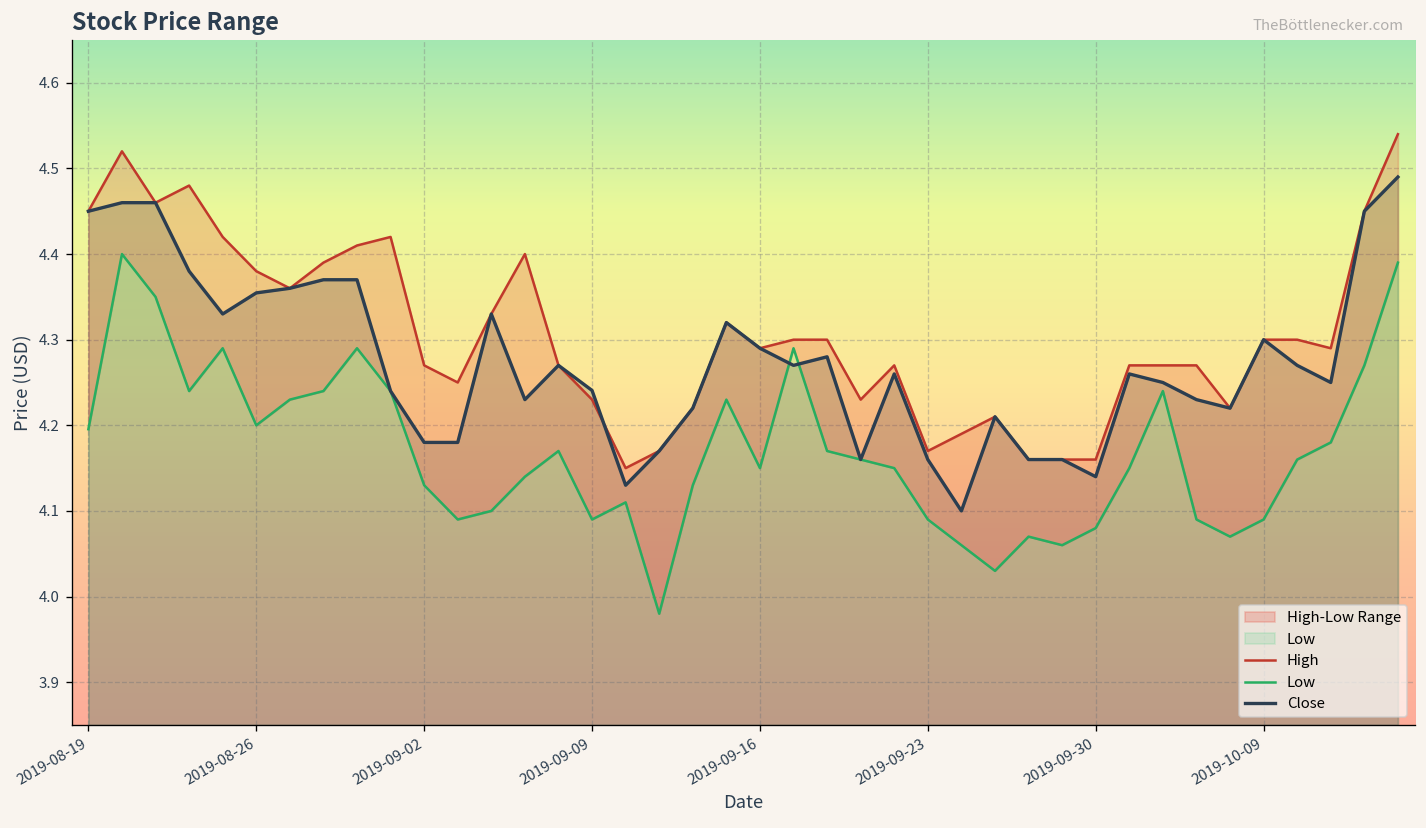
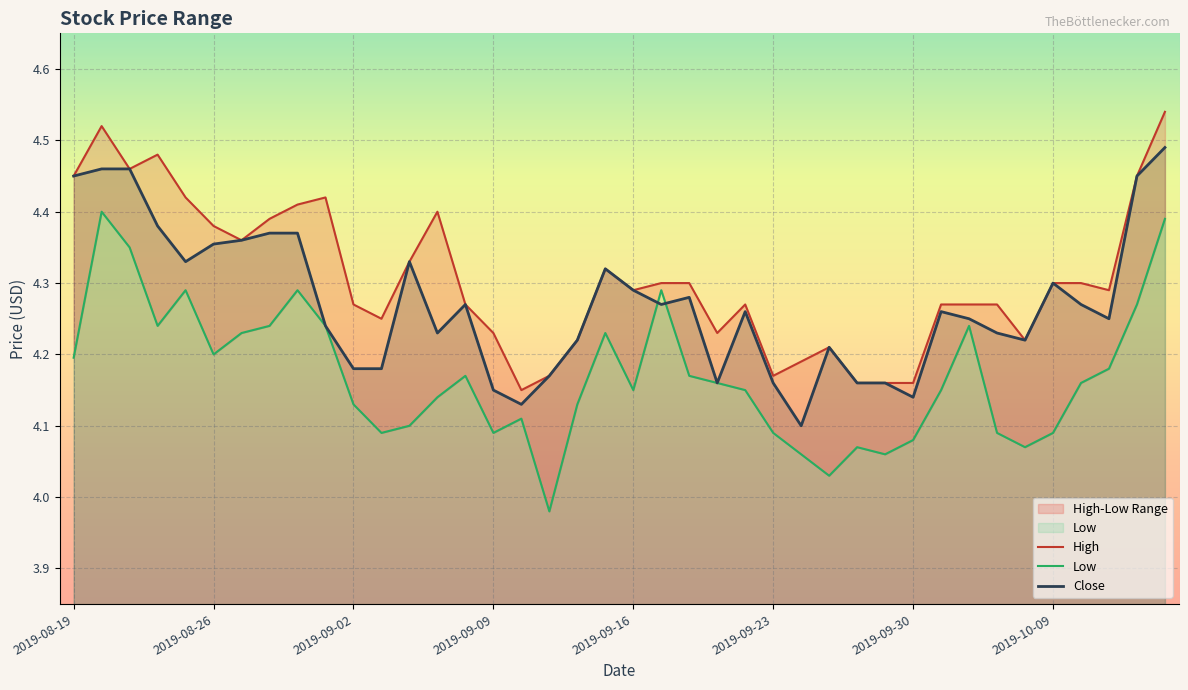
Close, 2019-09-09: 4.24 -> 4.15
